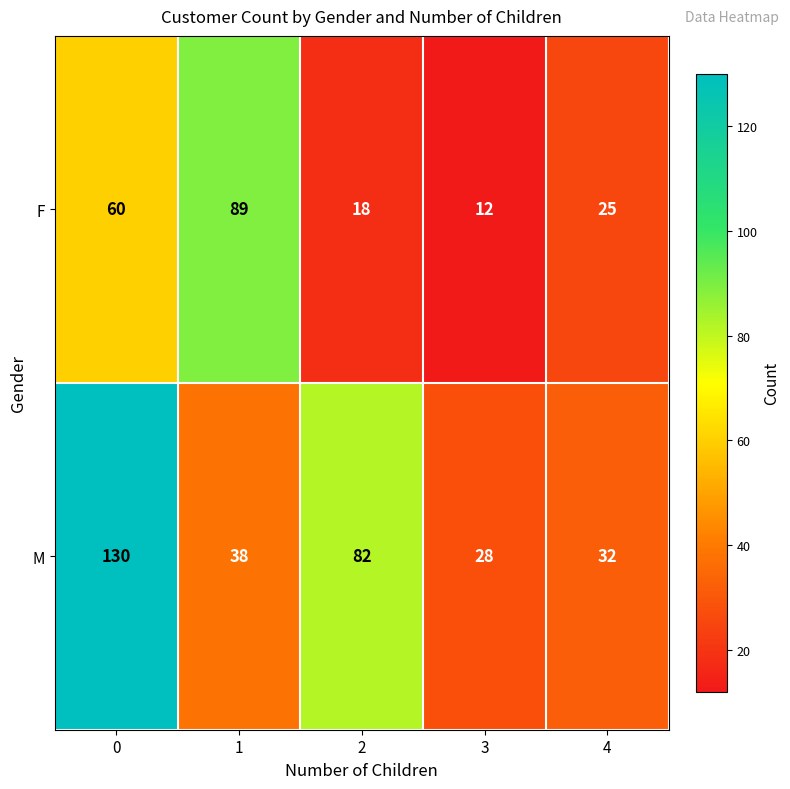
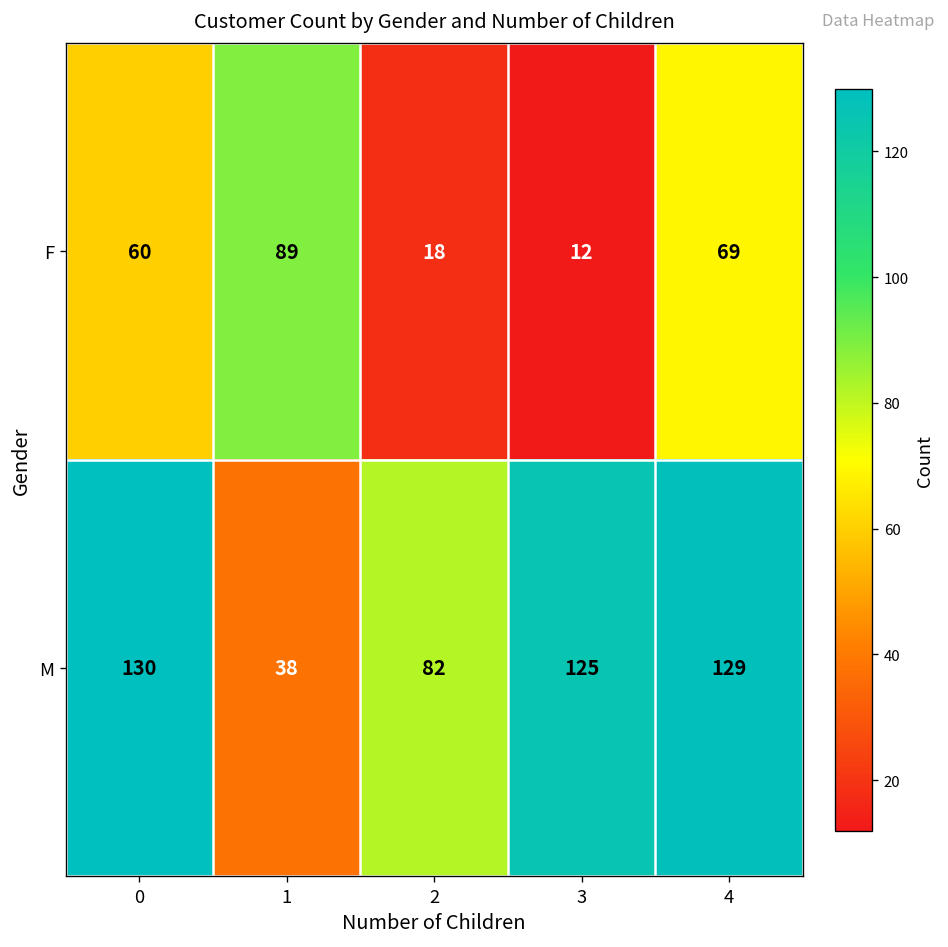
F, 4: 25 -> 69
M, 3: 28 -> 125
M, 4: 32 -> 129
